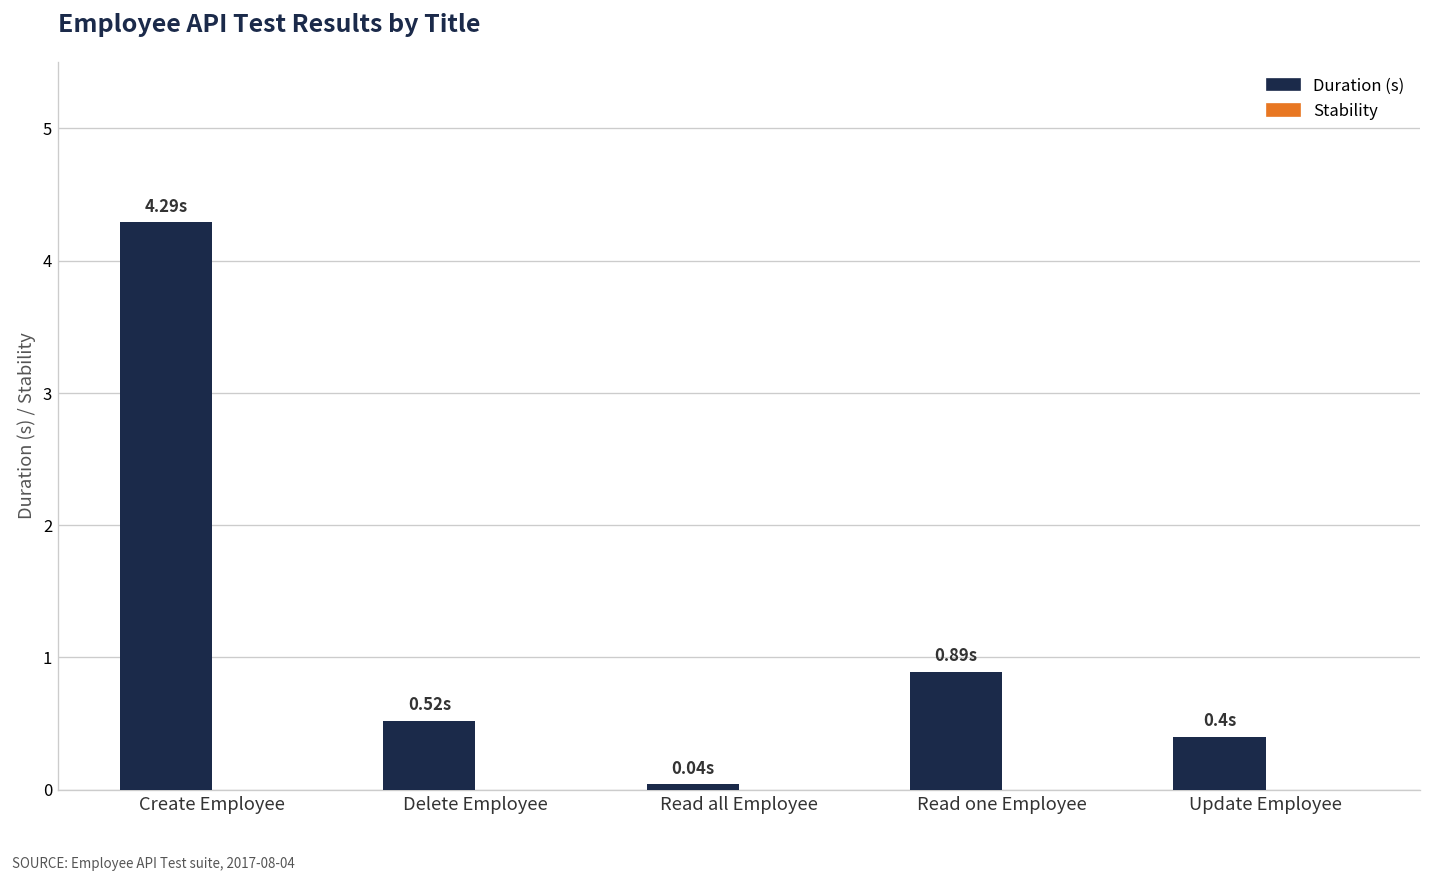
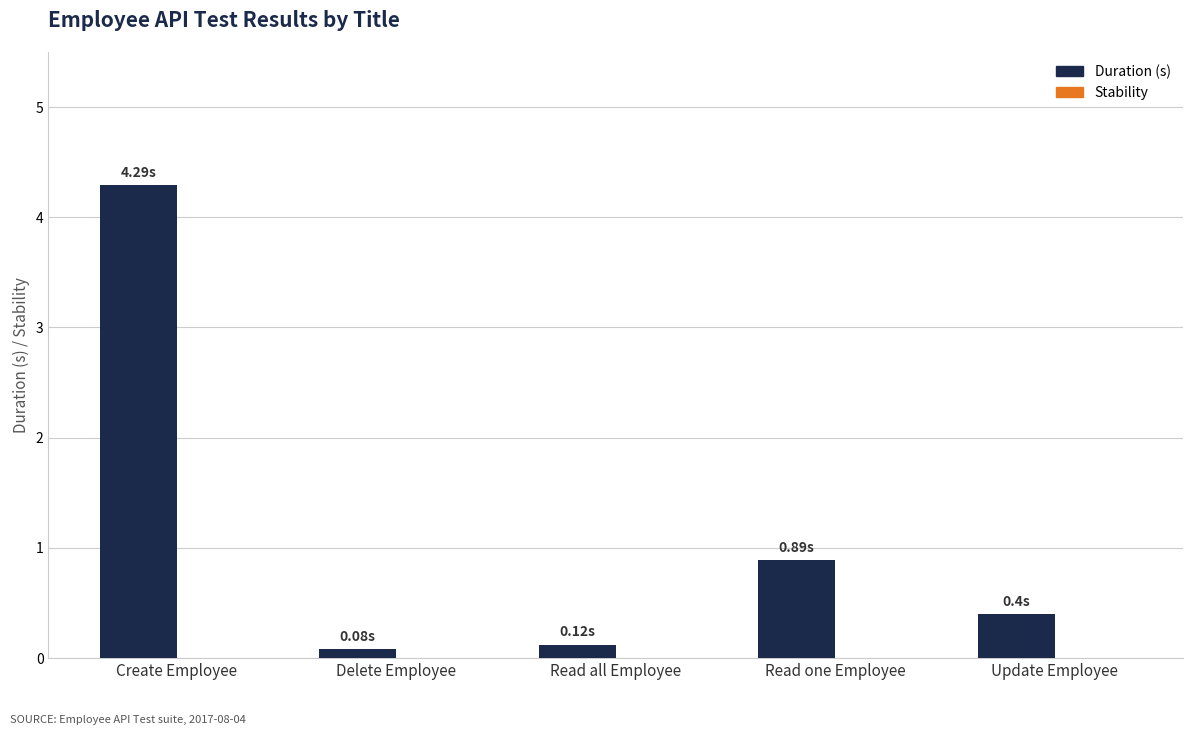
Duration (s), Delete Employee: 0.52s -> 0.08s
Duration (s), Read all Employee: 0.04s -> 0.12s
